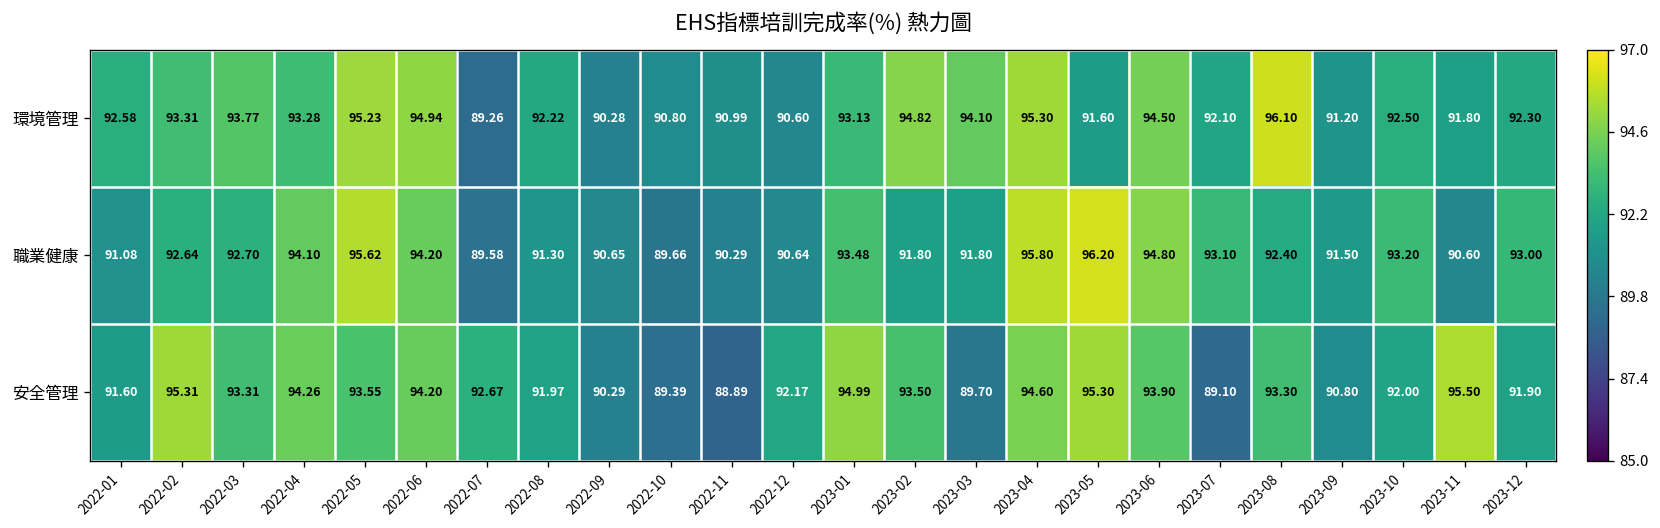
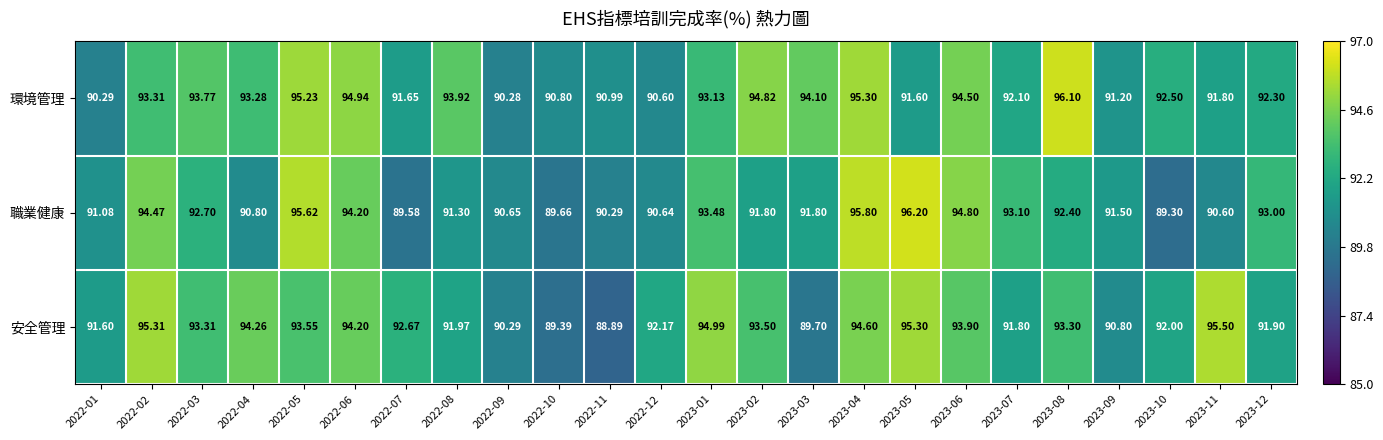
環境管理, 2022-01: 92.58 -> 90.29
環境管理, 2022-07: 89.26 -> 91.65
環境管理, 2022-08: 92.22 -> 93.92
職業健康, 2022-02: 92.64 -> 94.47
職業健康, 2022-04: 94.10 -> 90.80
職業健康, 2023-10: 93.20 -> 89.30
安全管理, 2023-07: 89.10 -> 91.80
